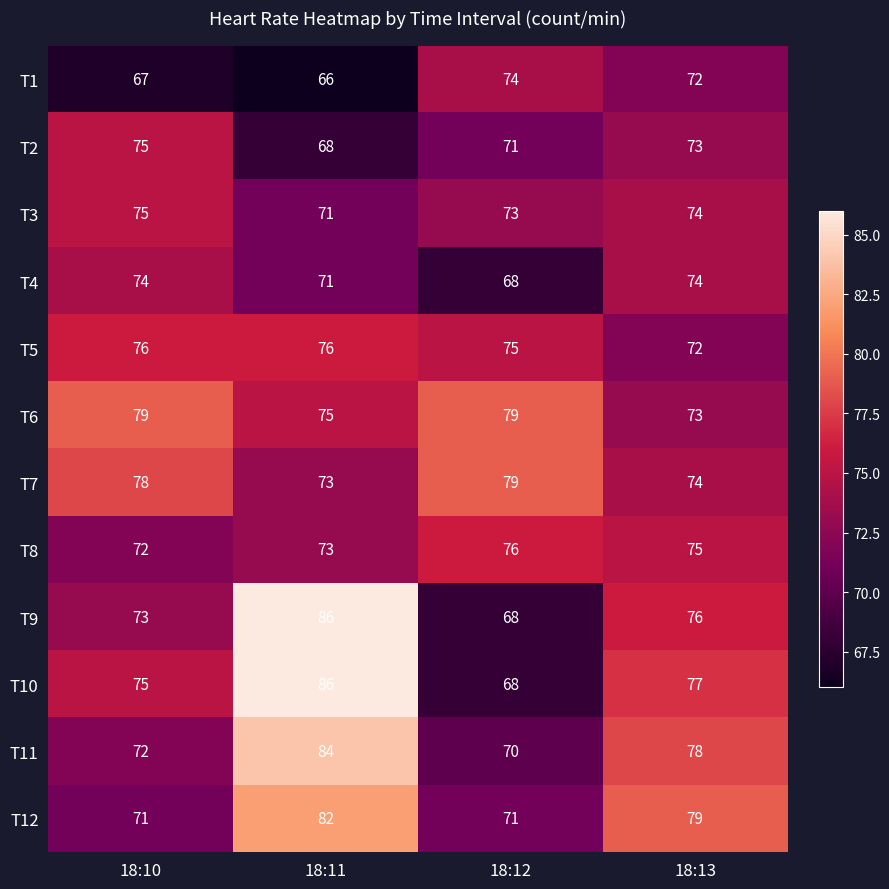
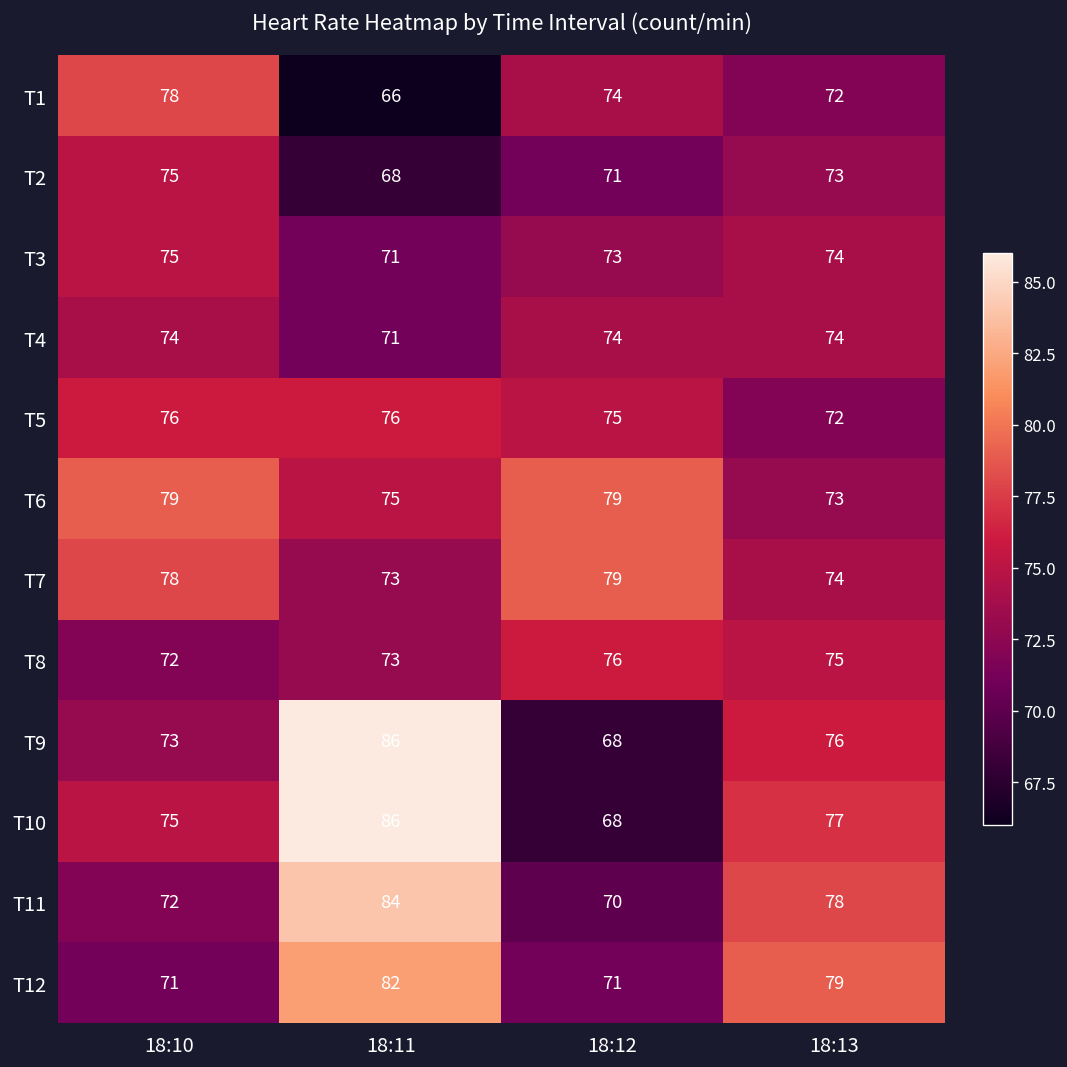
T1, 18:10: 67 -> 78
T4, 18:12: 68 -> 74
